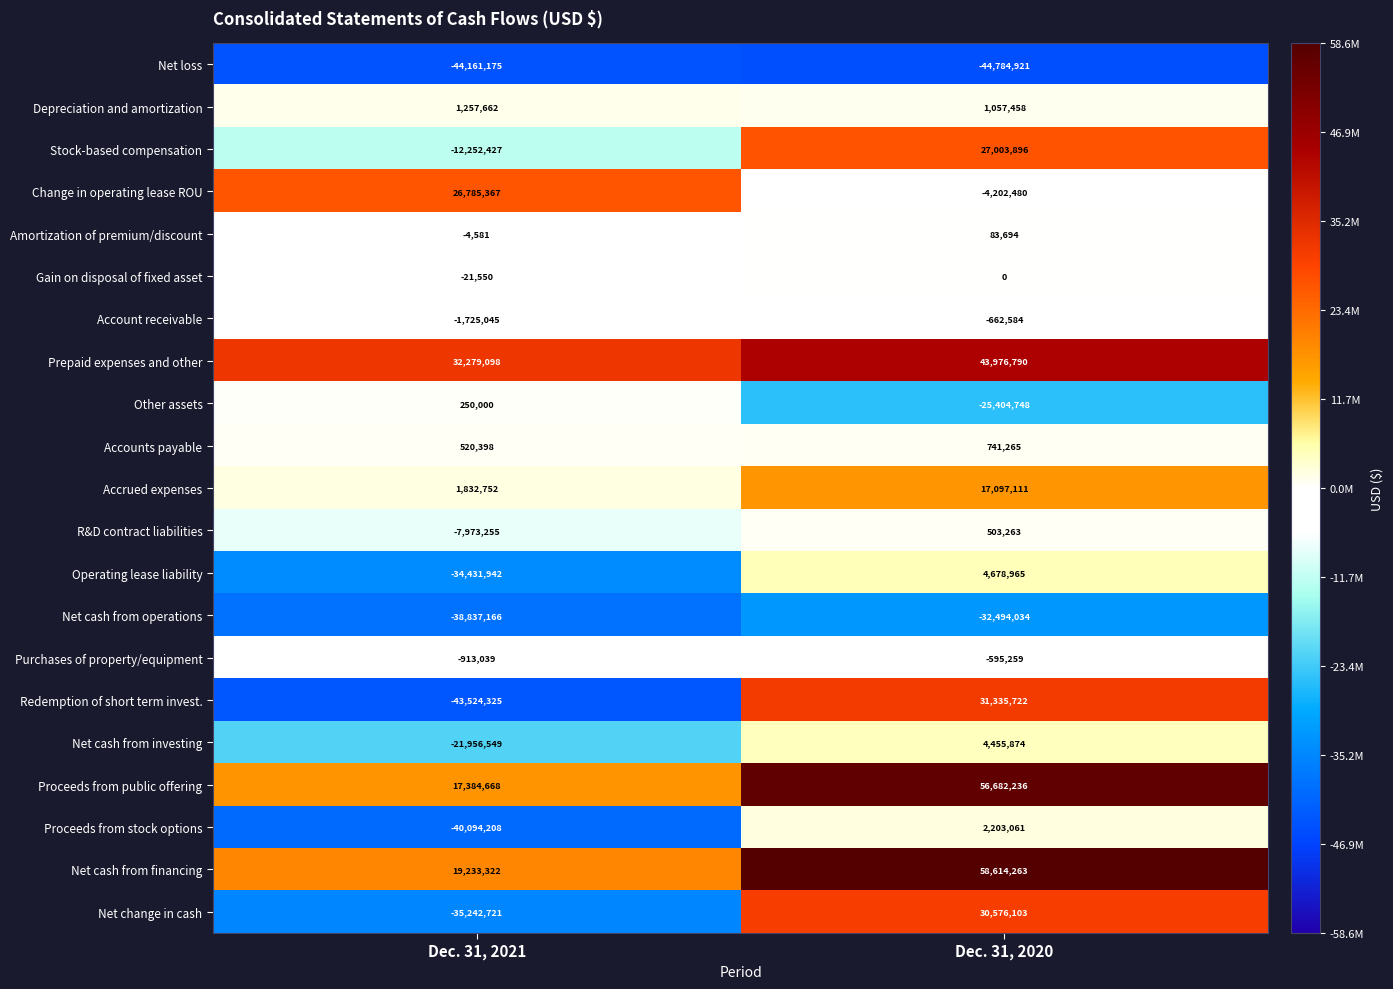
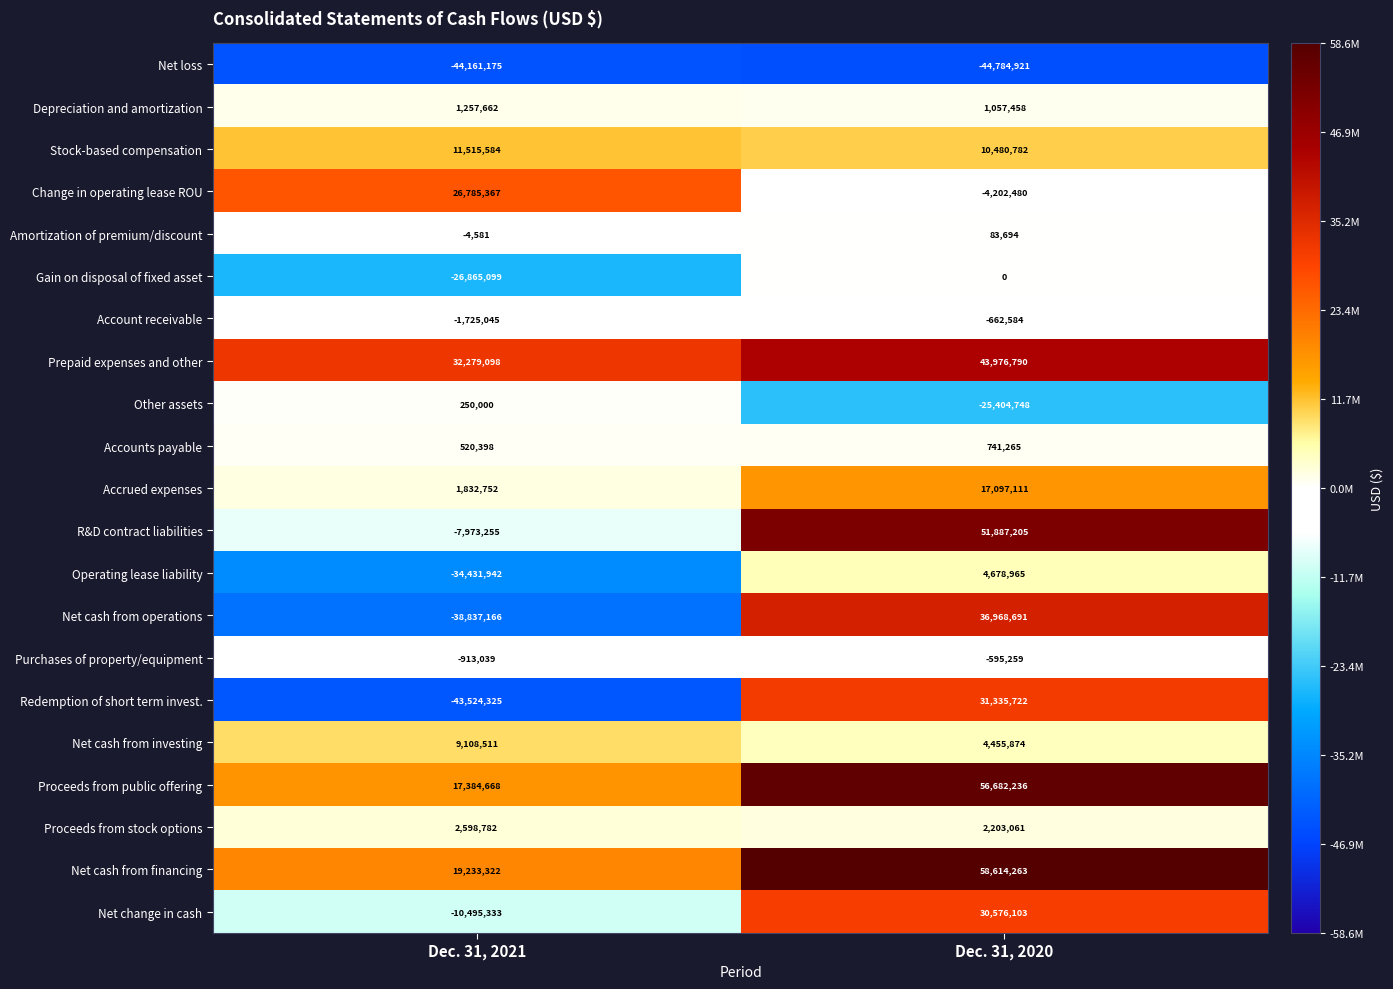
Stock-based compensation, Dec. 31, 2021: -12,252,427 -> 11,515,584
Stock-based compensation, Dec. 31, 2020: 27,003,896 -> 10,480,782
Gain on disposal of fixed asset, Dec. 31, 2021: -21,550 -> -26,865,099
R&D contract liabilities, Dec. 31, 2020: 503,263 -> 51,887,205
Net cash from operations, Dec. 31, 2020: -32,494,034 -> 36,968,691
Net cash from investing, Dec. 31, 2021: -21,956,549 -> 9,108,511
Proceeds from stock options, Dec. 31, 2021: -40,094,208 -> 2,598,782
Net change in cash, Dec. 31, 2021: -35,242,721 -> -10,495,333
